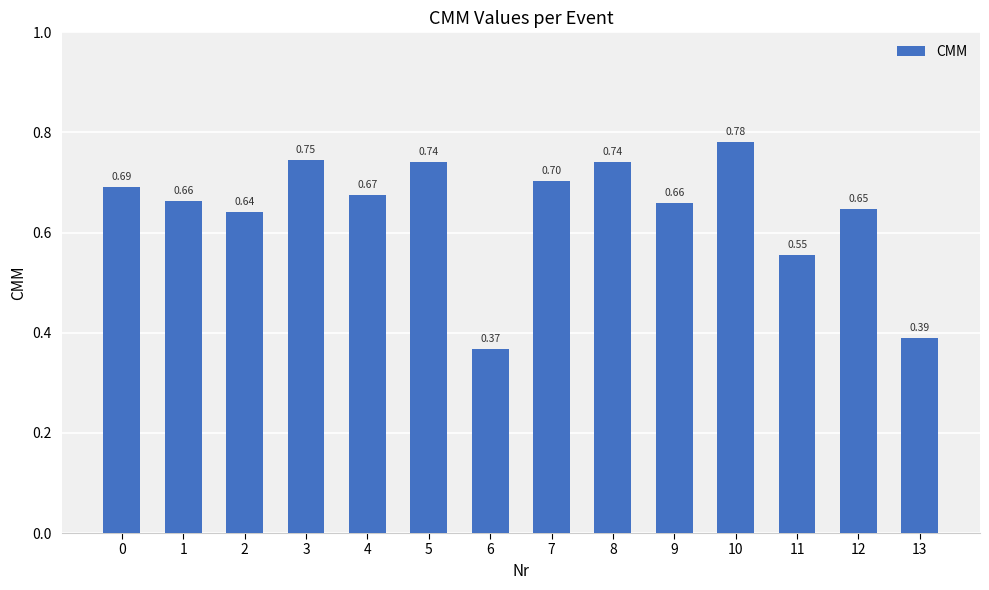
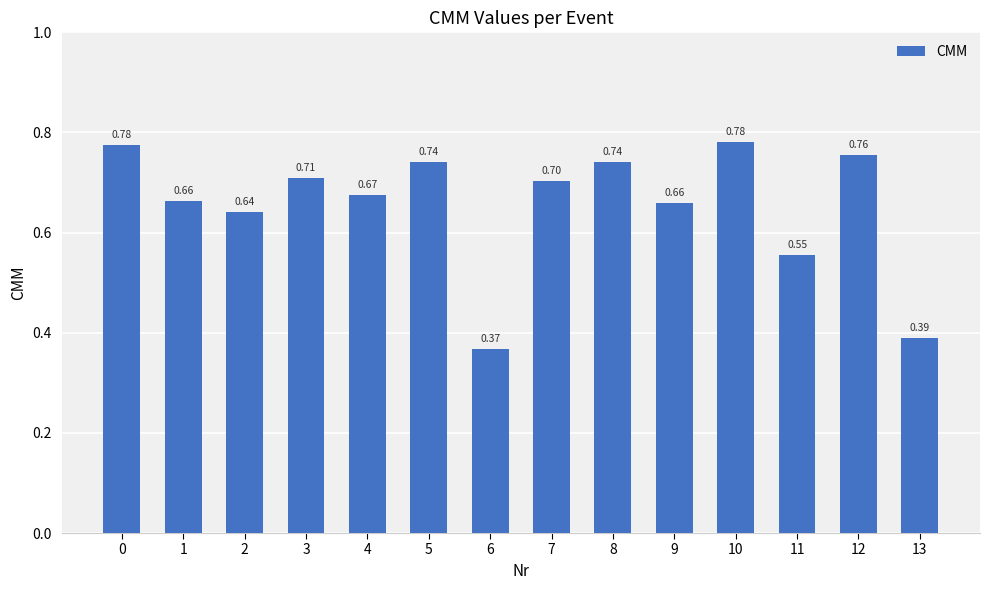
0: 0.69 -> 0.78
3: 0.75 -> 0.71
12: 0.65 -> 0.76
